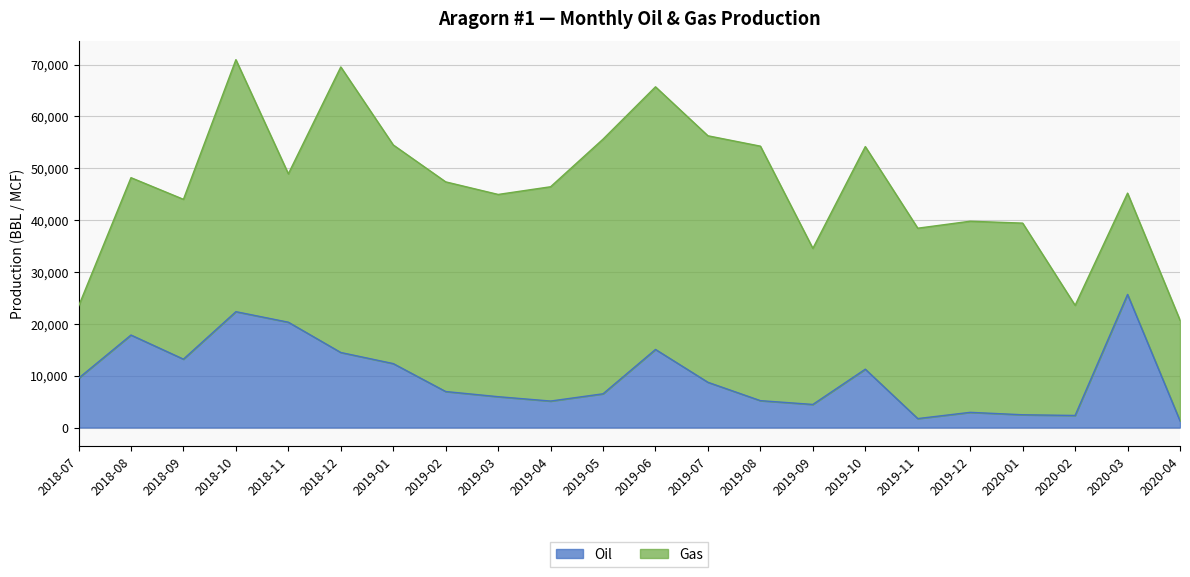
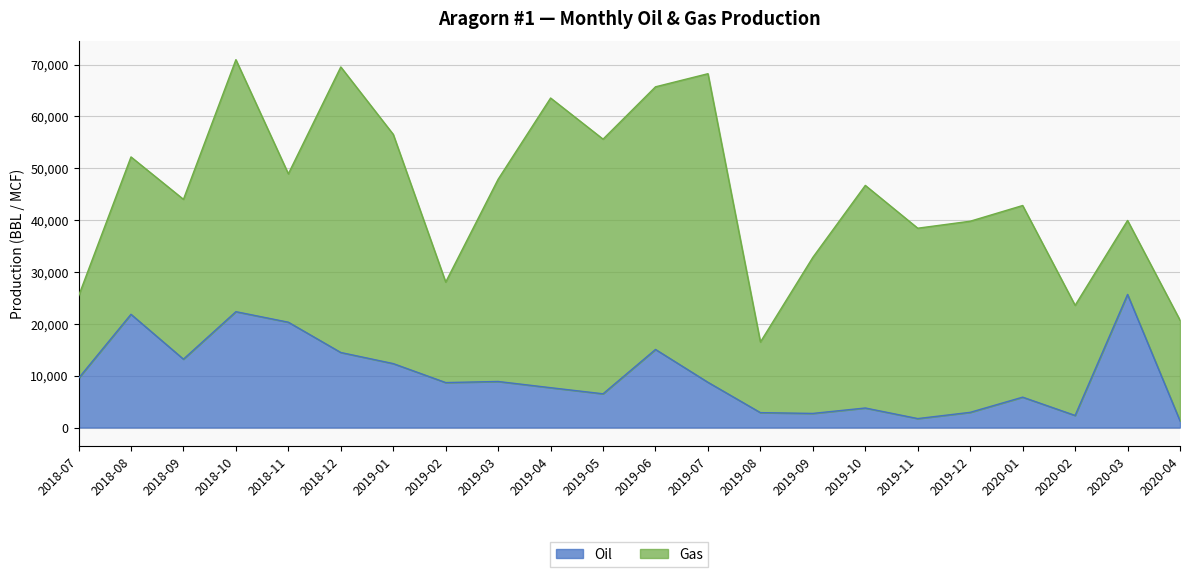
Gas, 2018-07: 14,000 -> 16,000
Oil, 2018-08: 18,000 -> 22,000
Gas, 2019-01: 42,000 -> 44,000
Oil, 2019-02: 7,000 -> 9,000
Gas, 2019-02: 40,000 -> 19,000
Oil, 2019-03: 6,000 -> 9,000
Oil, 2019-04: 5,000 -> 8,000
Gas, 2019-04: 41,000 -> 56,000
Gas, 2019-07: 48,000 -> 60,000
Oil, 2019-08: 5,000 -> 3,000
Gas, 2019-08: 49,000 -> 14,000
Oil, 2019-09: 4,000 -> 3,000
Oil, 2019-10: 11,000 -> 4,000
Oil, 2020-01: 2,000 -> 6,000
Gas, 2020-03: 20,000 -> 14,000
